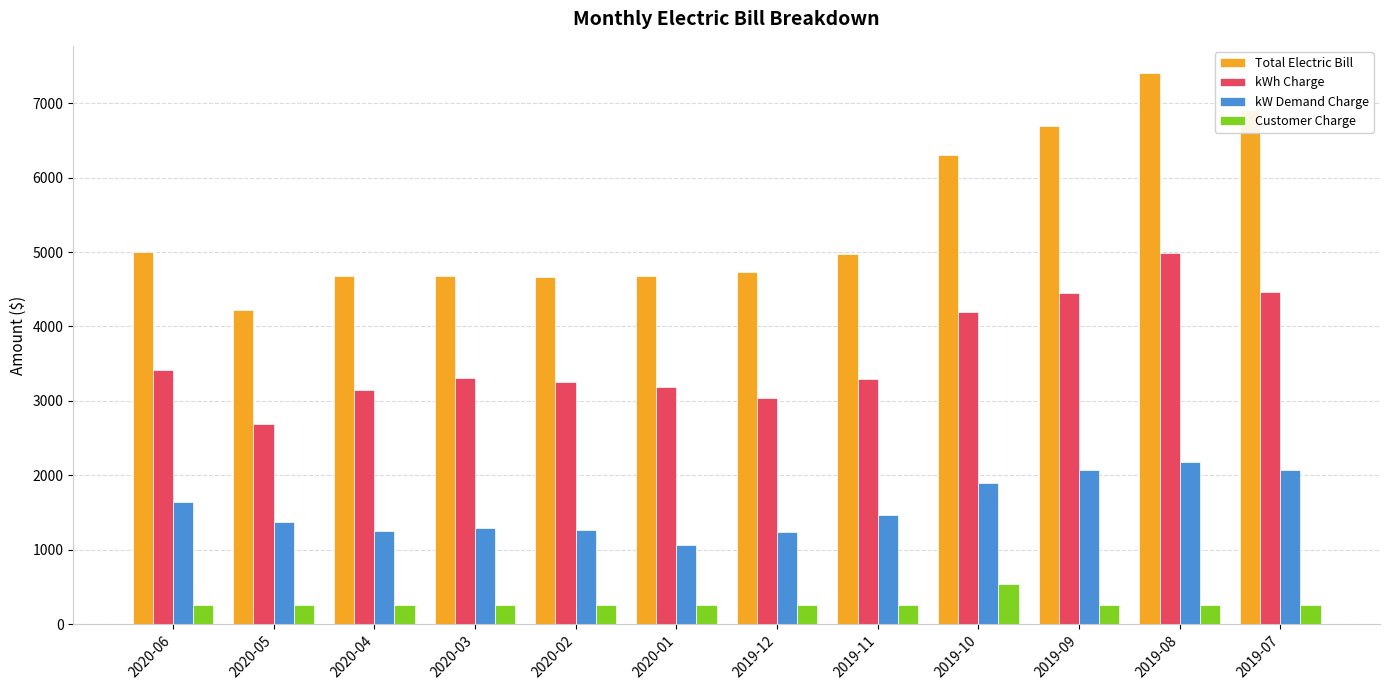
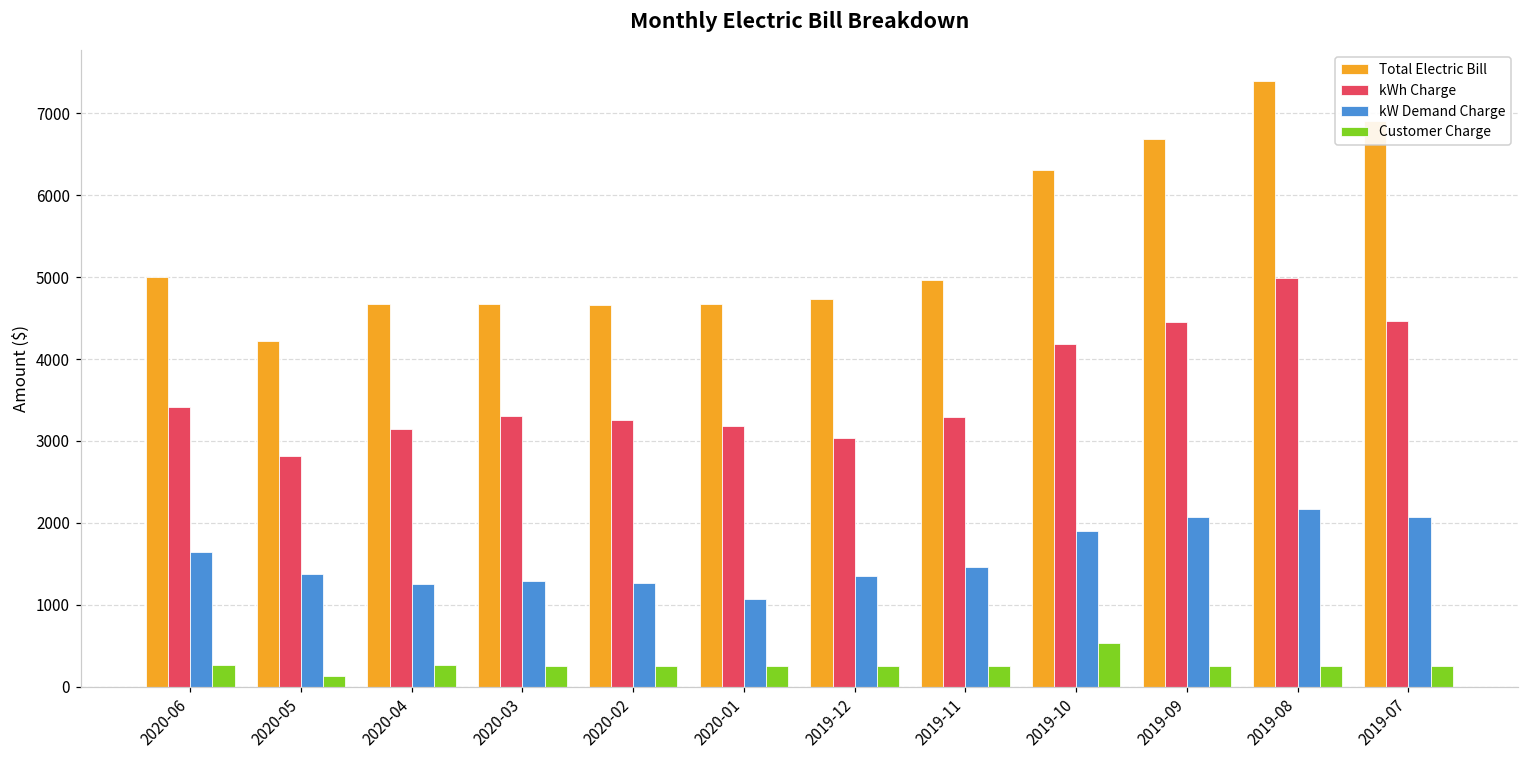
kWh Charge, 2020-05: 2700 -> 2800
Customer Charge, 2020-05: 300 -> 100
kW Demand Charge, 2019-12: 1200 -> 1400
